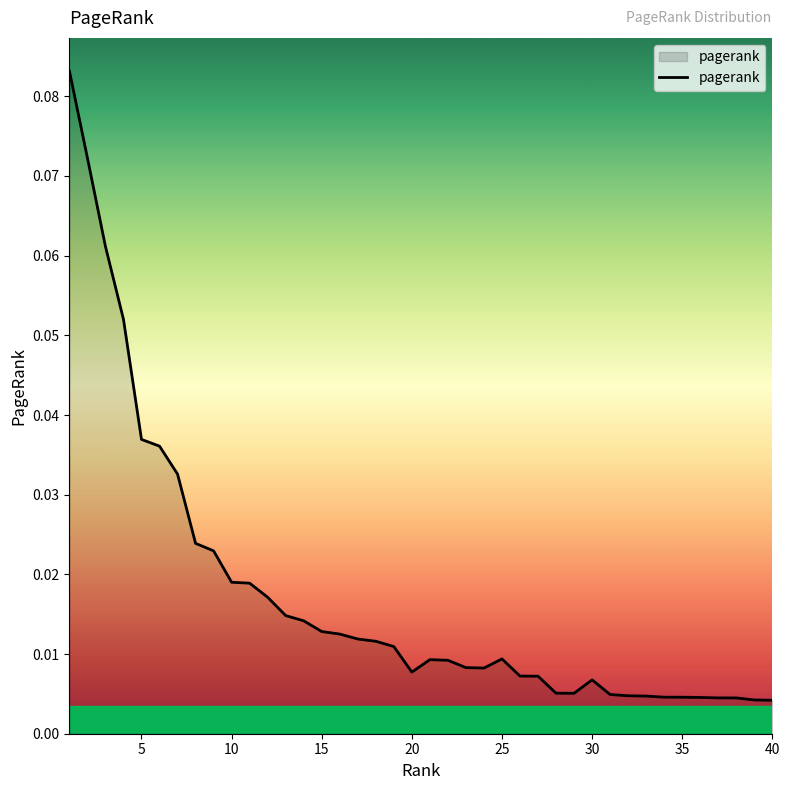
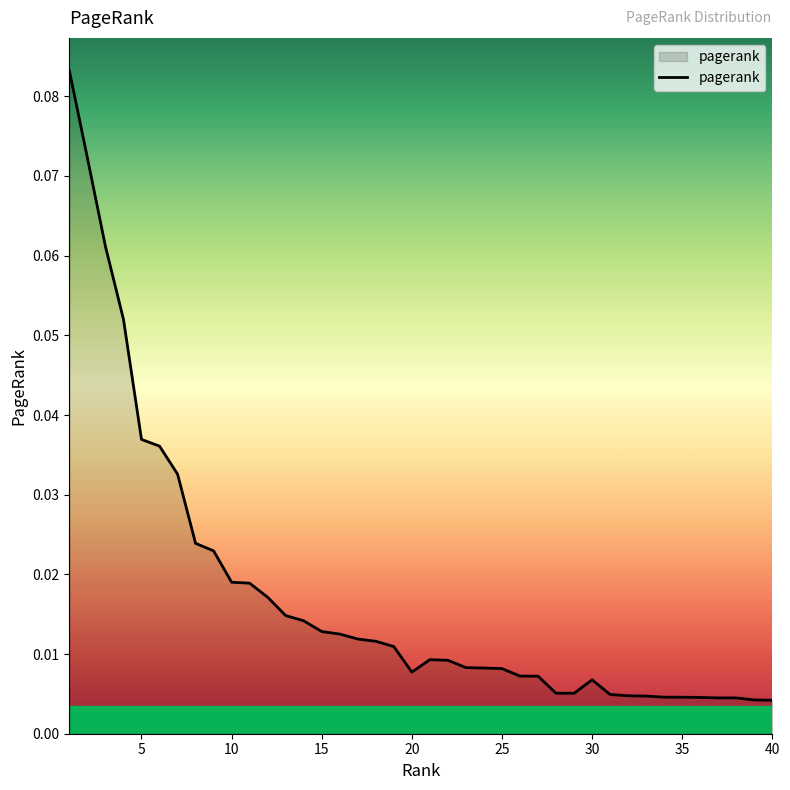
25: 0.009 -> 0.008
